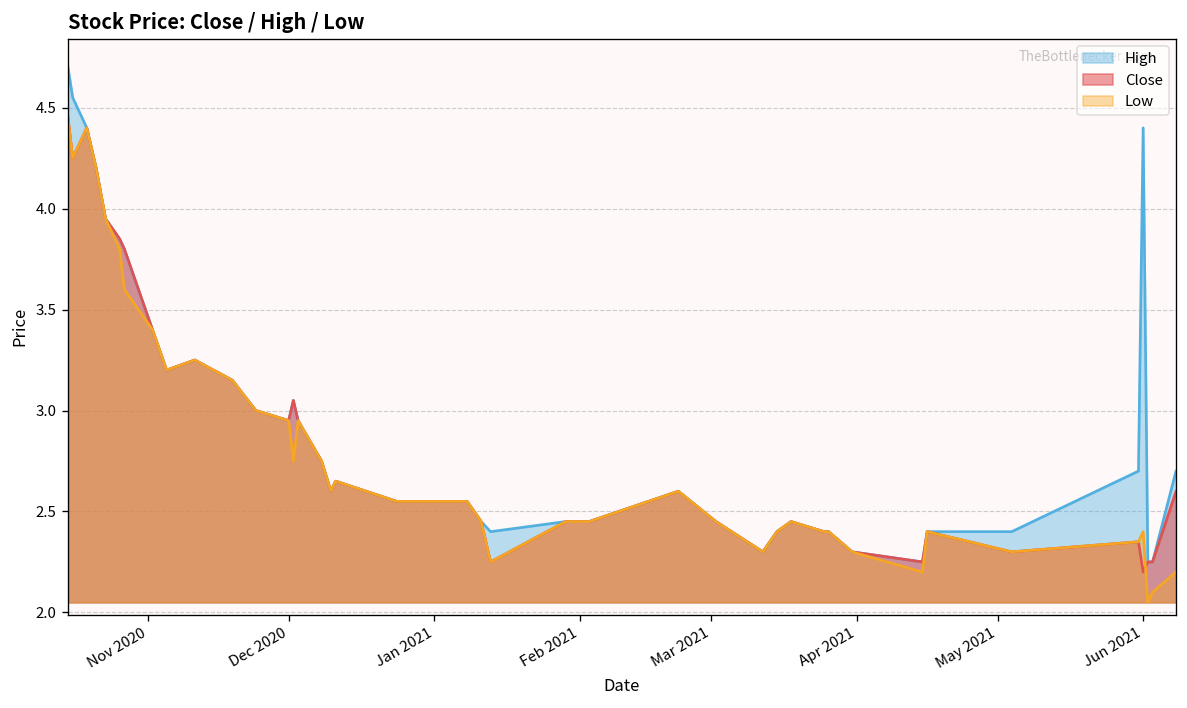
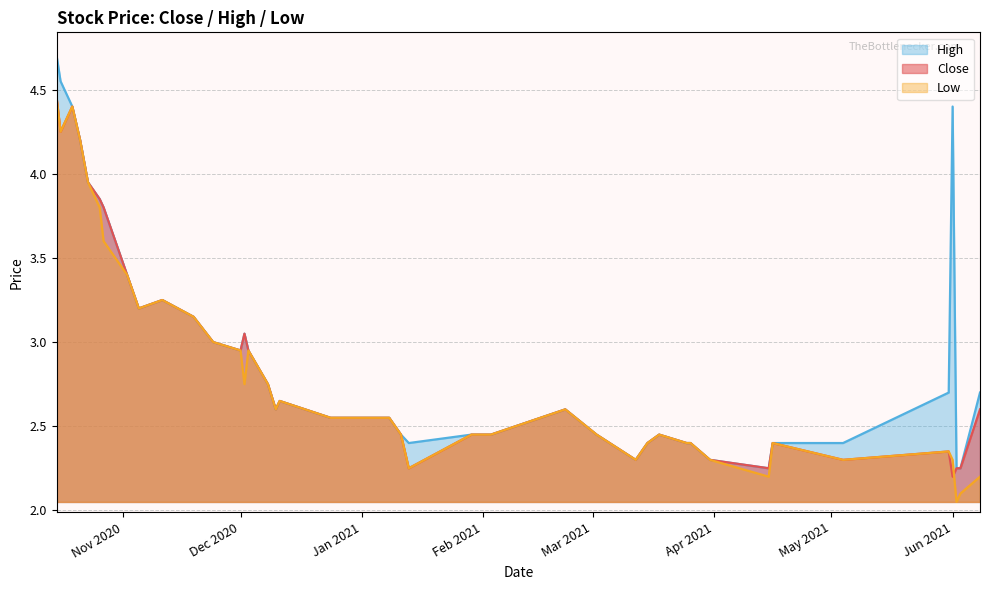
Low, Jun 2021: 2.4 -> 2.3
